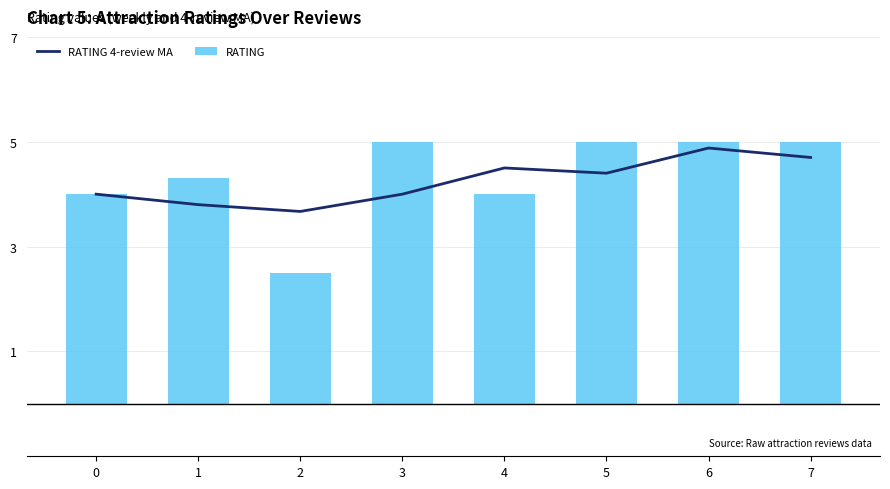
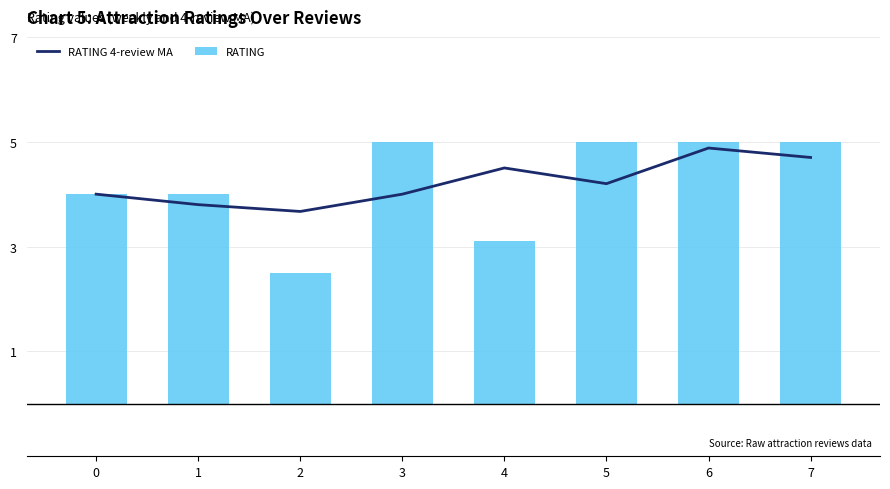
RATING, 1: 4.3 -> 4.0
RATING, 4: 4.0 -> 3.1
RATING 4-review MA, 5: 4.4 -> 4.2
